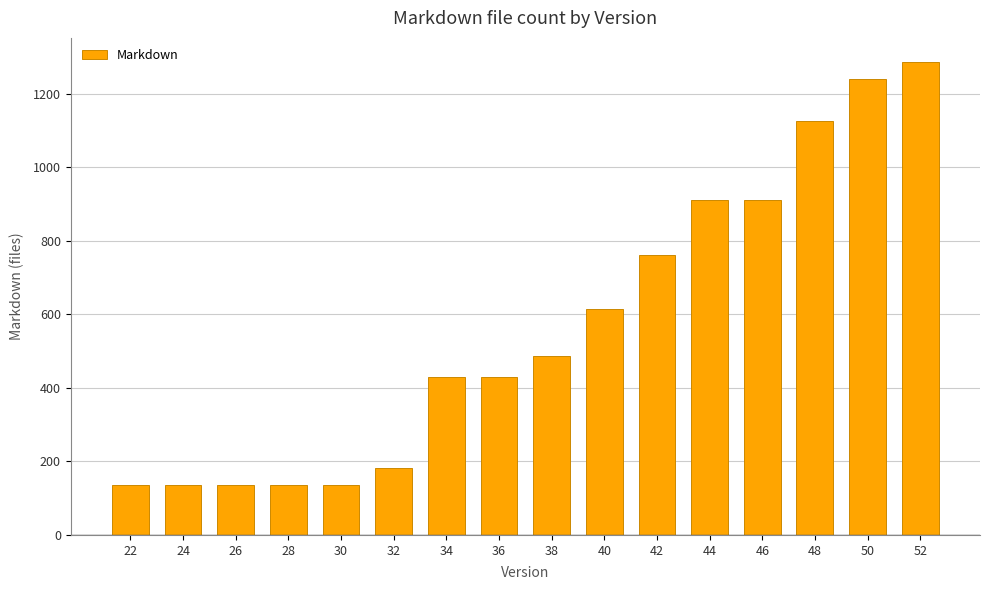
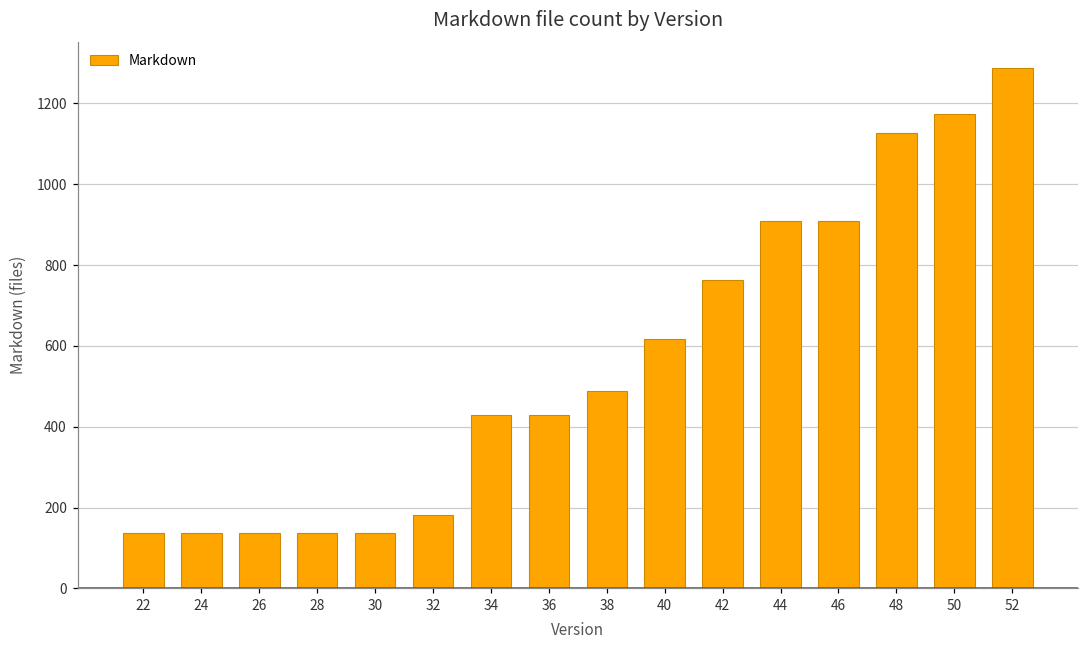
50: 1240 -> 1170
